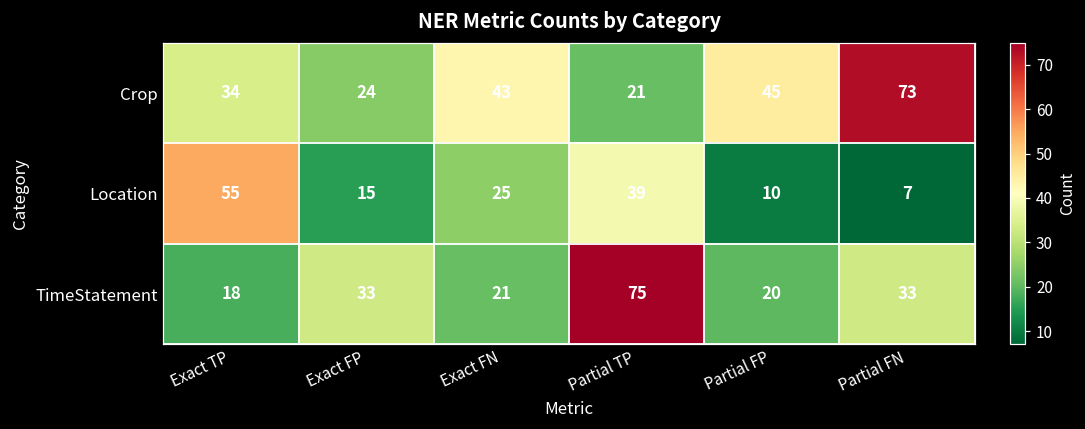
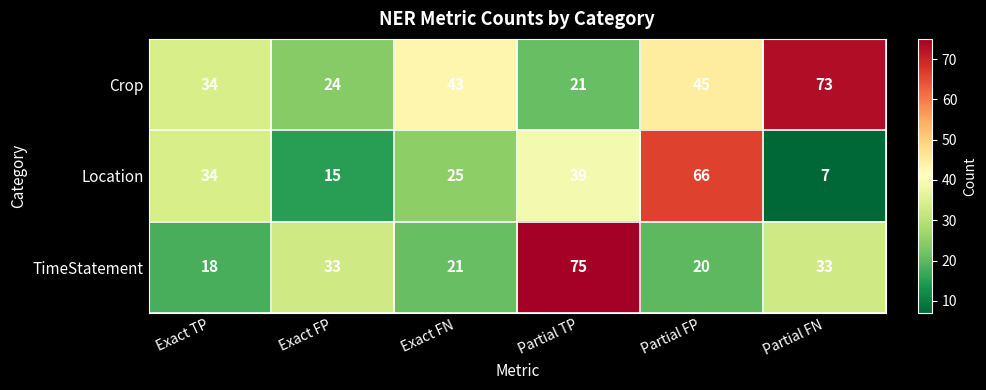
Location, Exact TP: 55 -> 34
Location, Partial FP: 10 -> 66
